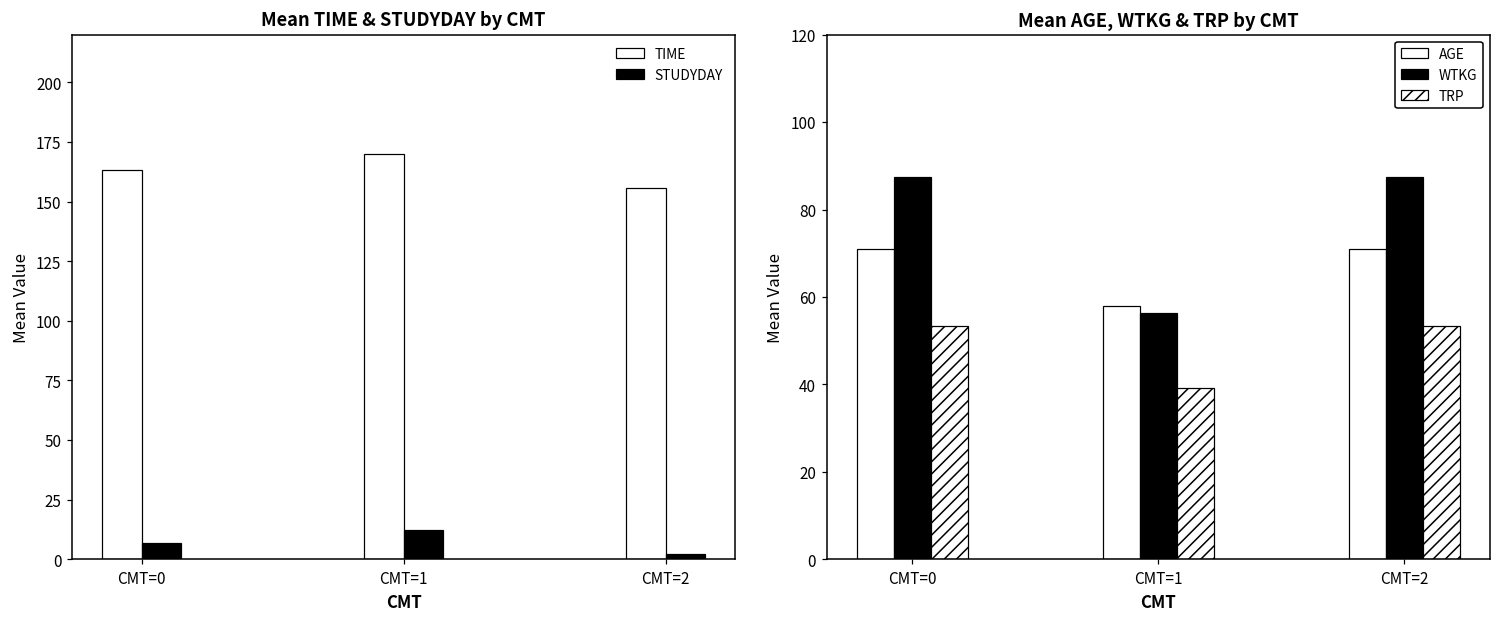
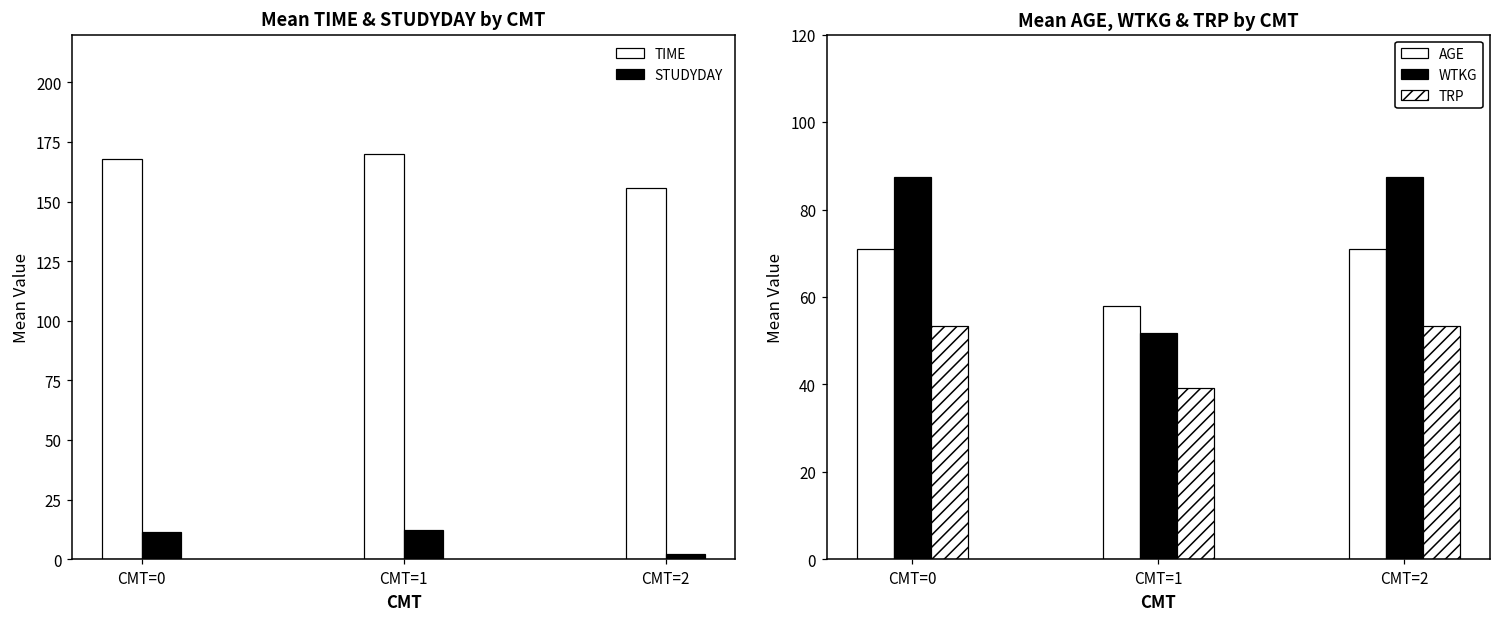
Mean TIME & STUDYDAY by CMT, TIME, CMT=0: 163 -> 168
Mean TIME & STUDYDAY by CMT, STUDYDAY, CMT=0: 7 -> 12
Mean AGE, WTKG & TRP by CMT, WTKG, CMT=1: 56 -> 52
